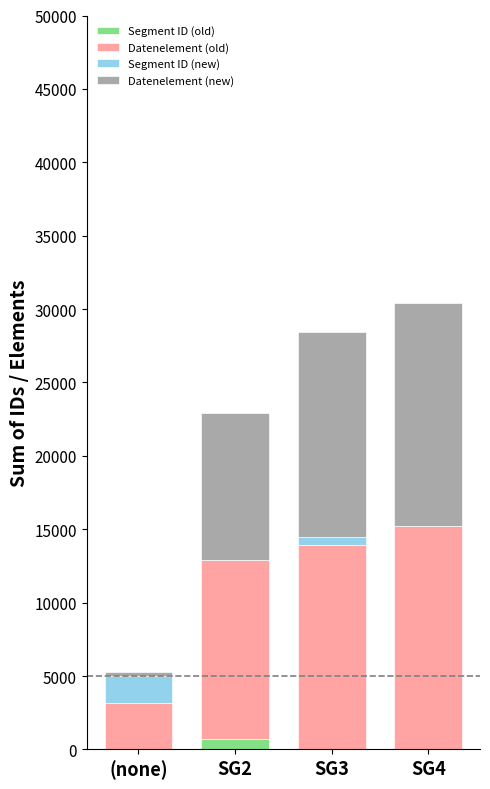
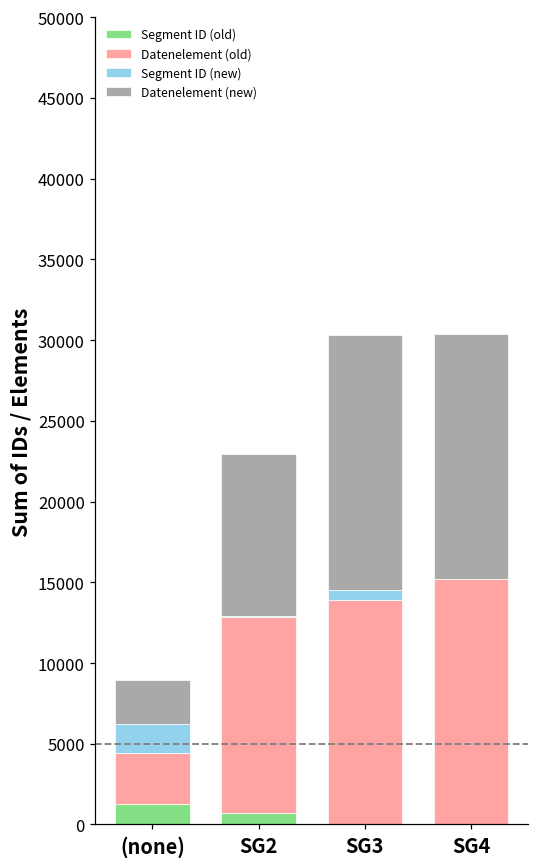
Segment ID (old), (none): 0 -> 1300
Datenelement (new), (none): 300 -> 2700
Datenelement (new), SG3: 13900 -> 15800
